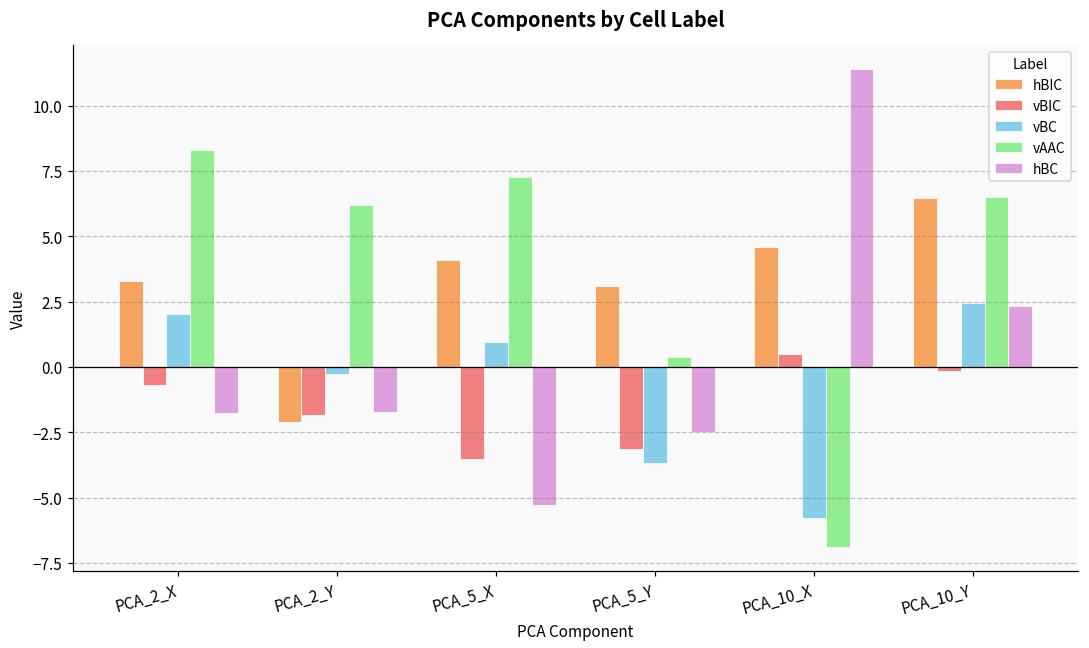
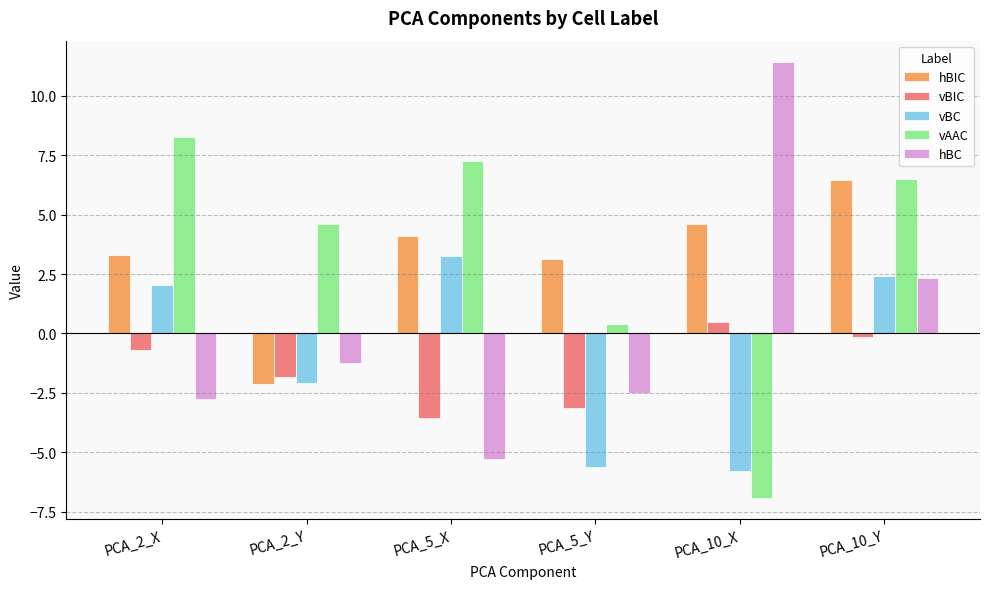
hBC, PCA_2_X: -1.8 -> -2.7
vBC, PCA_2_Y: -0.3 -> -2.1
vAAC, PCA_2_Y: 6.2 -> 4.6
hBC, PCA_2_Y: -1.7 -> -1.2
vBC, PCA_5_X: 1.0 -> 3.3
vBC, PCA_5_Y: -3.7 -> -5.6
